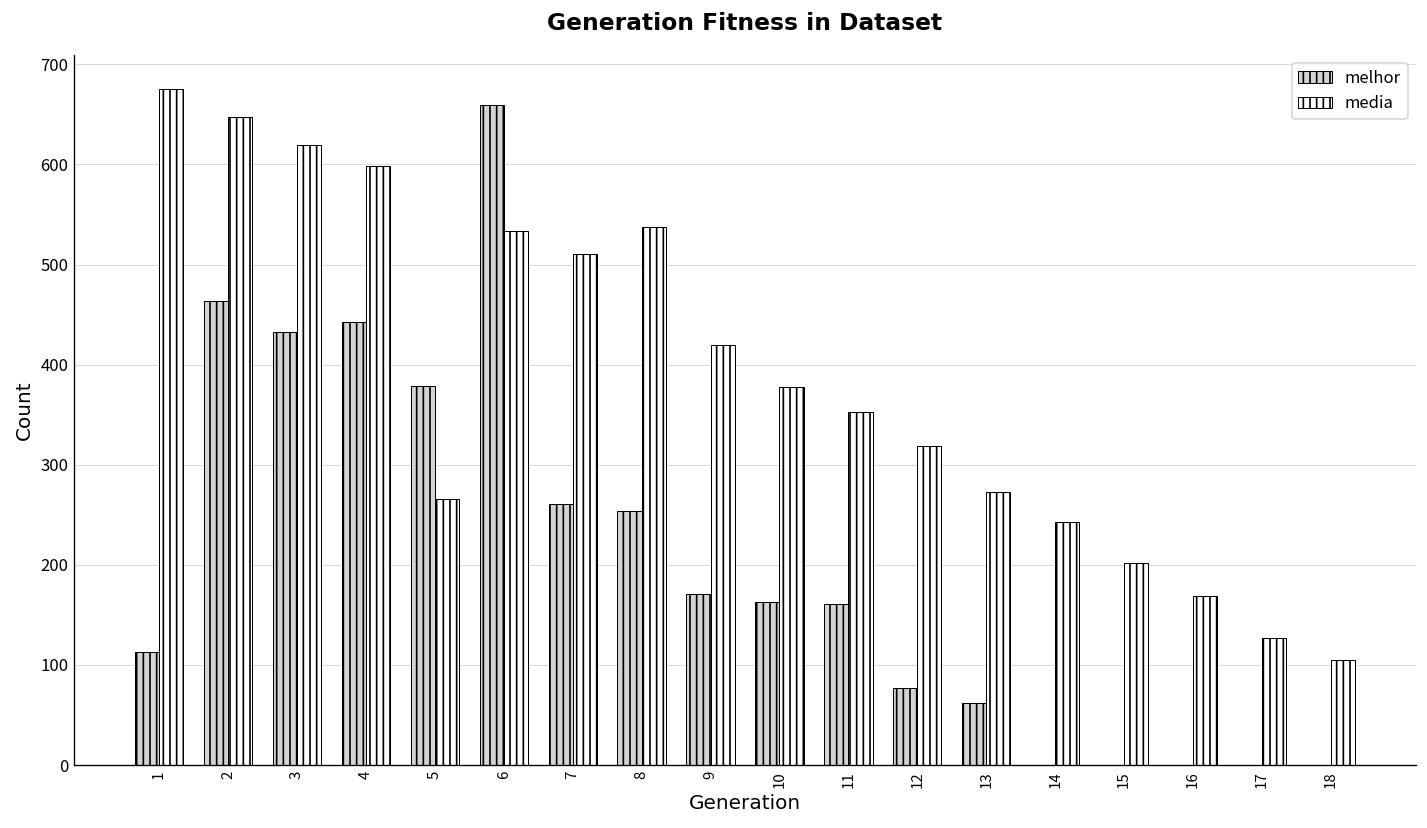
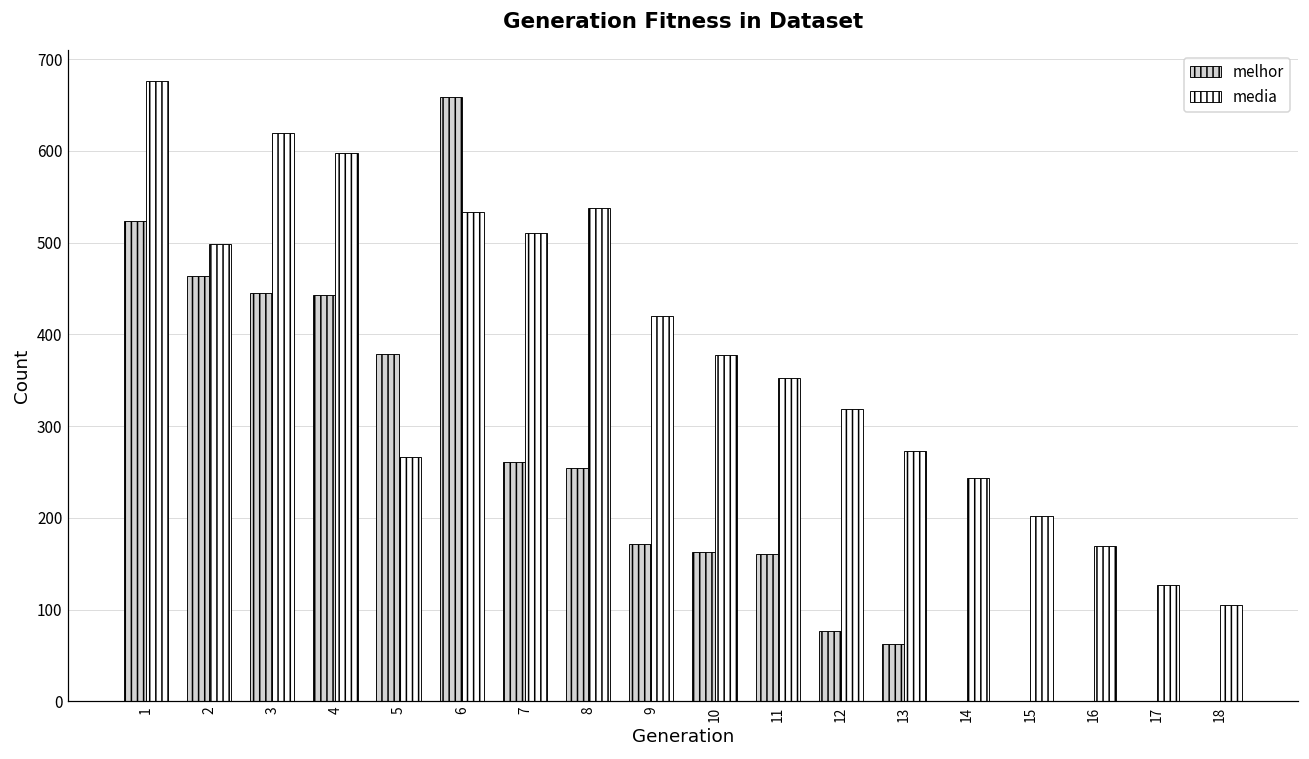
melhor, 1: 110 -> 520
media, 2: 650 -> 500
melhor, 3: 430 -> 450
